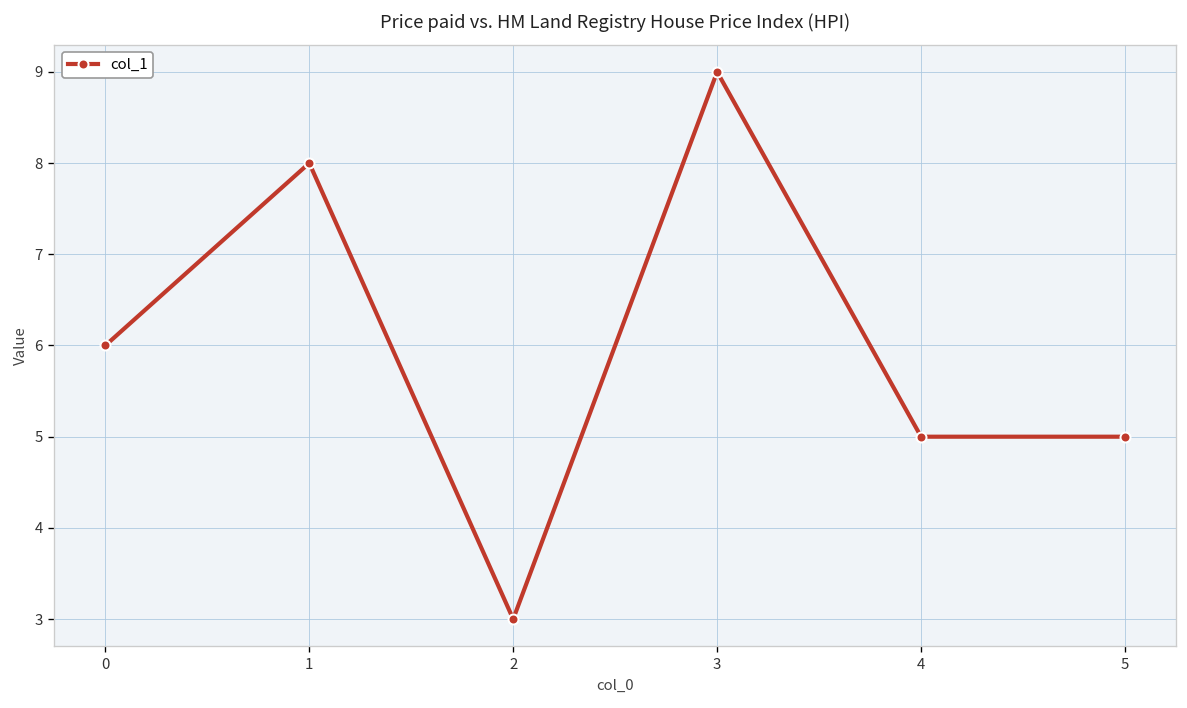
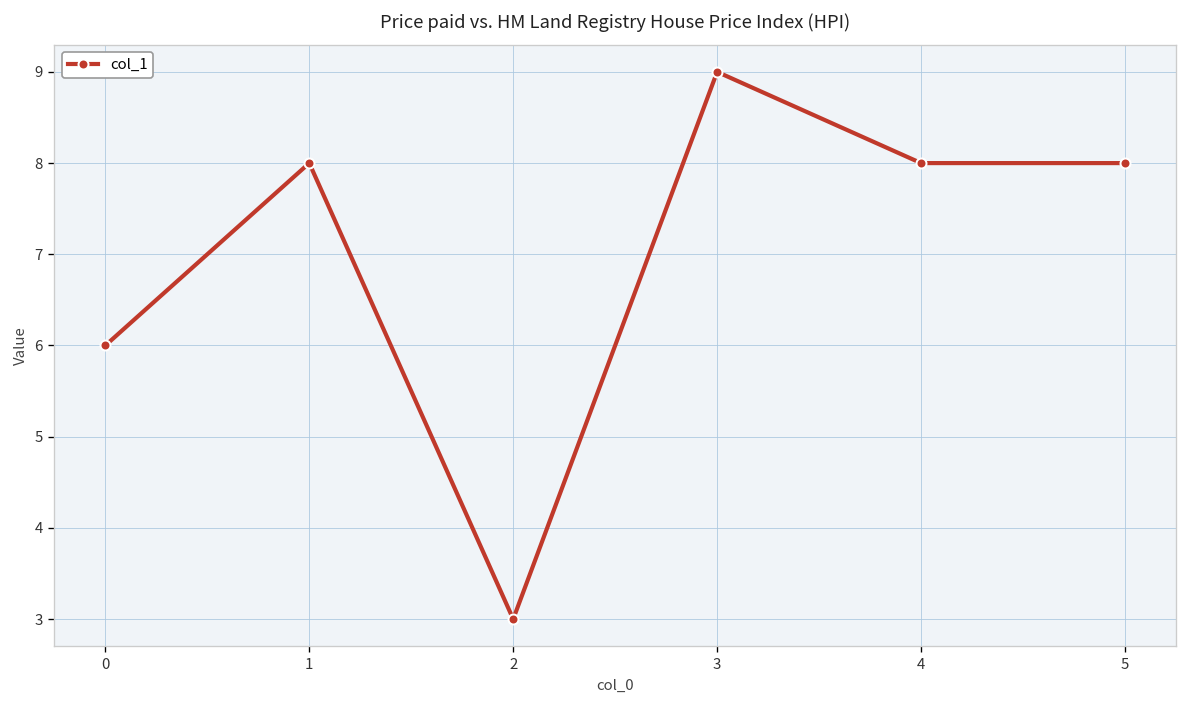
4: 5 -> 8
5: 5 -> 8
